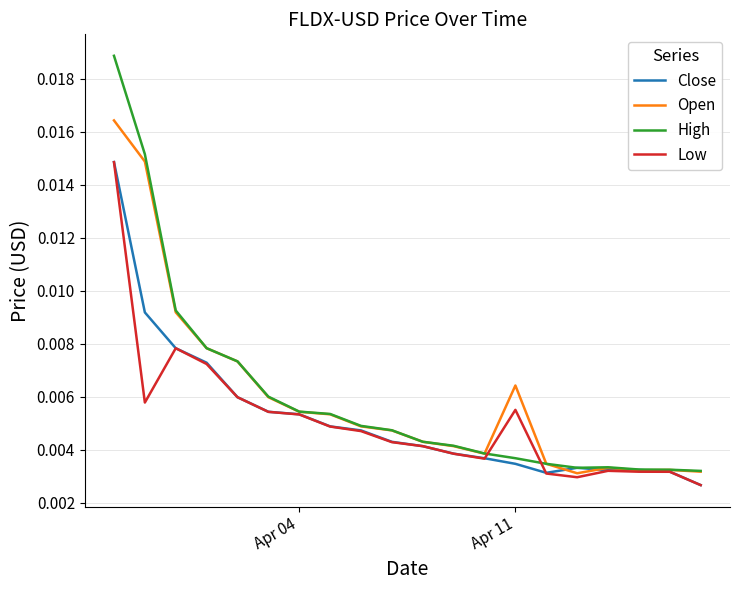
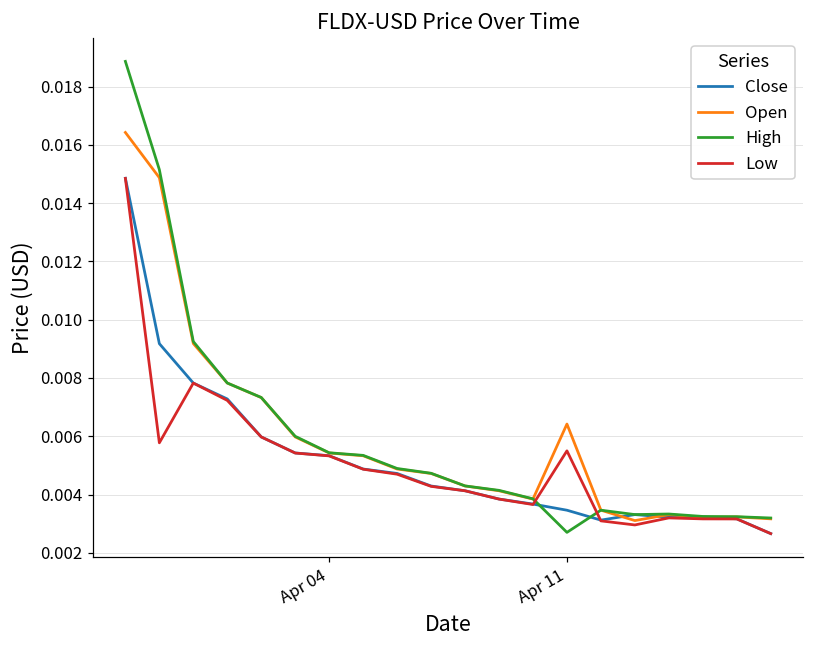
High, Apr 11: 0.0037 -> 0.0027
